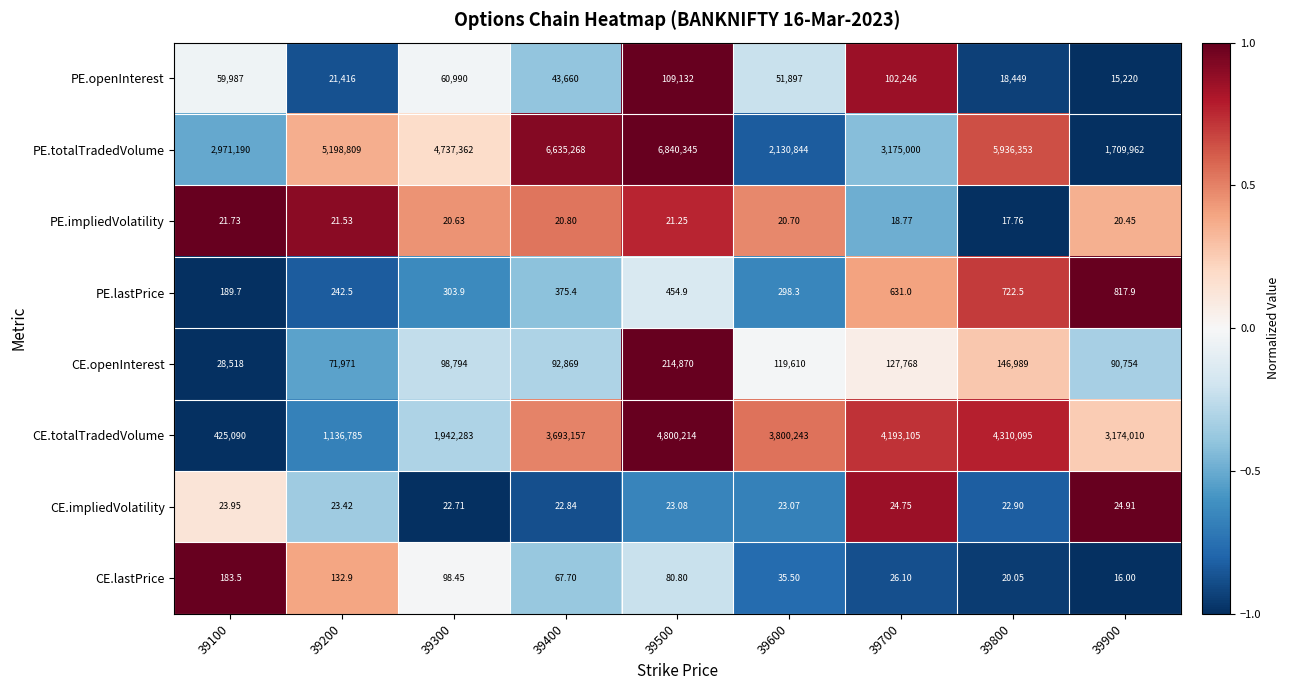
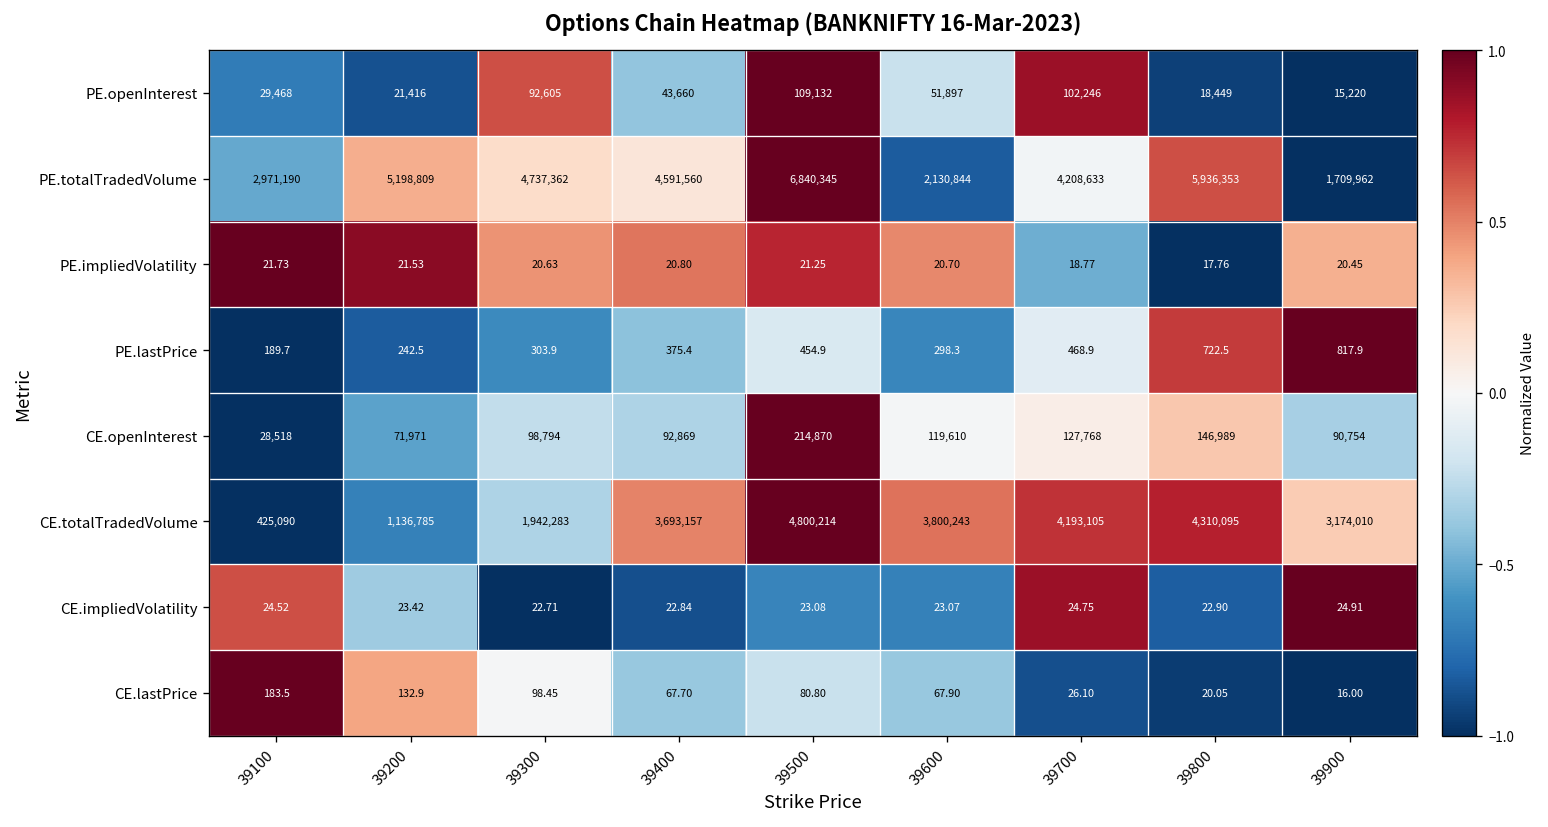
PE.openInterest, 39100: 59,987 -> 29,468
PE.openInterest, 39300: 60,990 -> 92,605
PE.totalTradedVolume, 39400: 6,635,268 -> 4,591,560
PE.totalTradedVolume, 39700: 3,175,000 -> 4,208,633
PE.lastPrice, 39700: 631.0 -> 468.9
CE.impliedVolatility, 39100: 23.95 -> 24.52
CE.lastPrice, 39600: 35.50 -> 67.90
